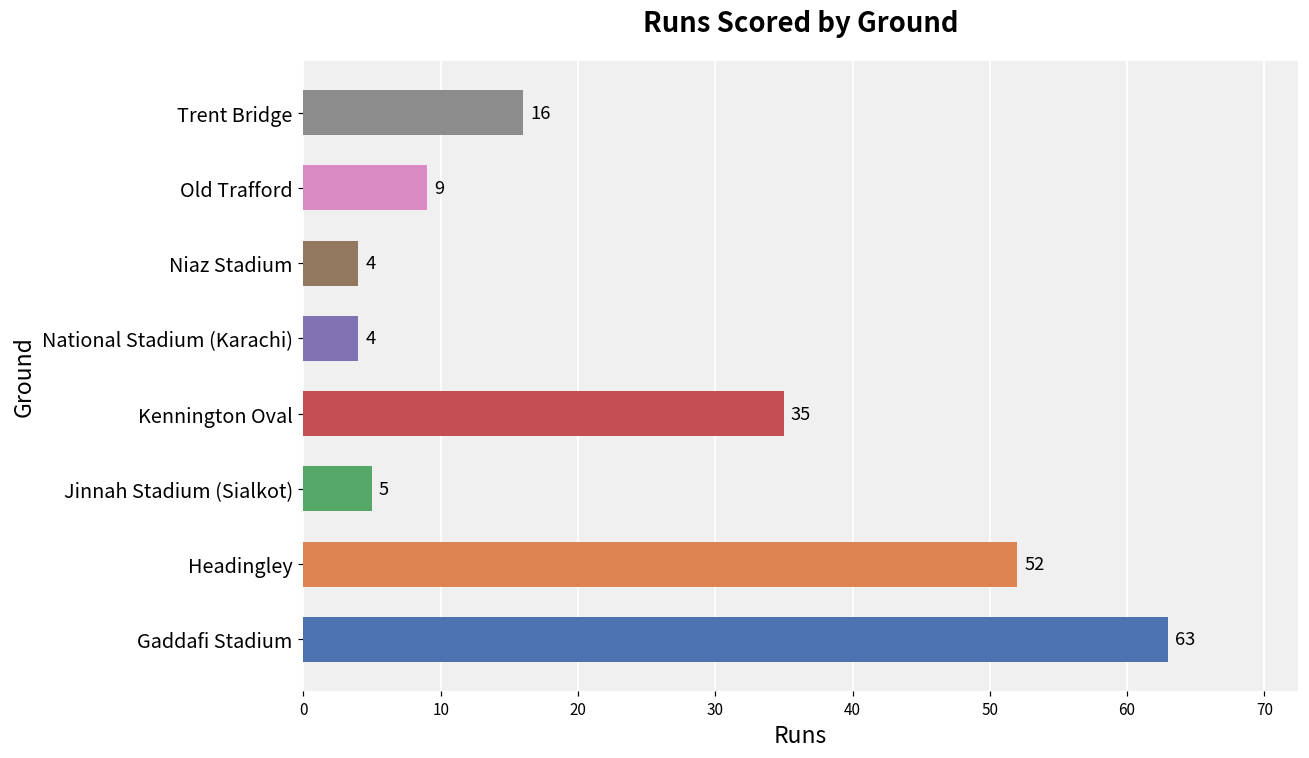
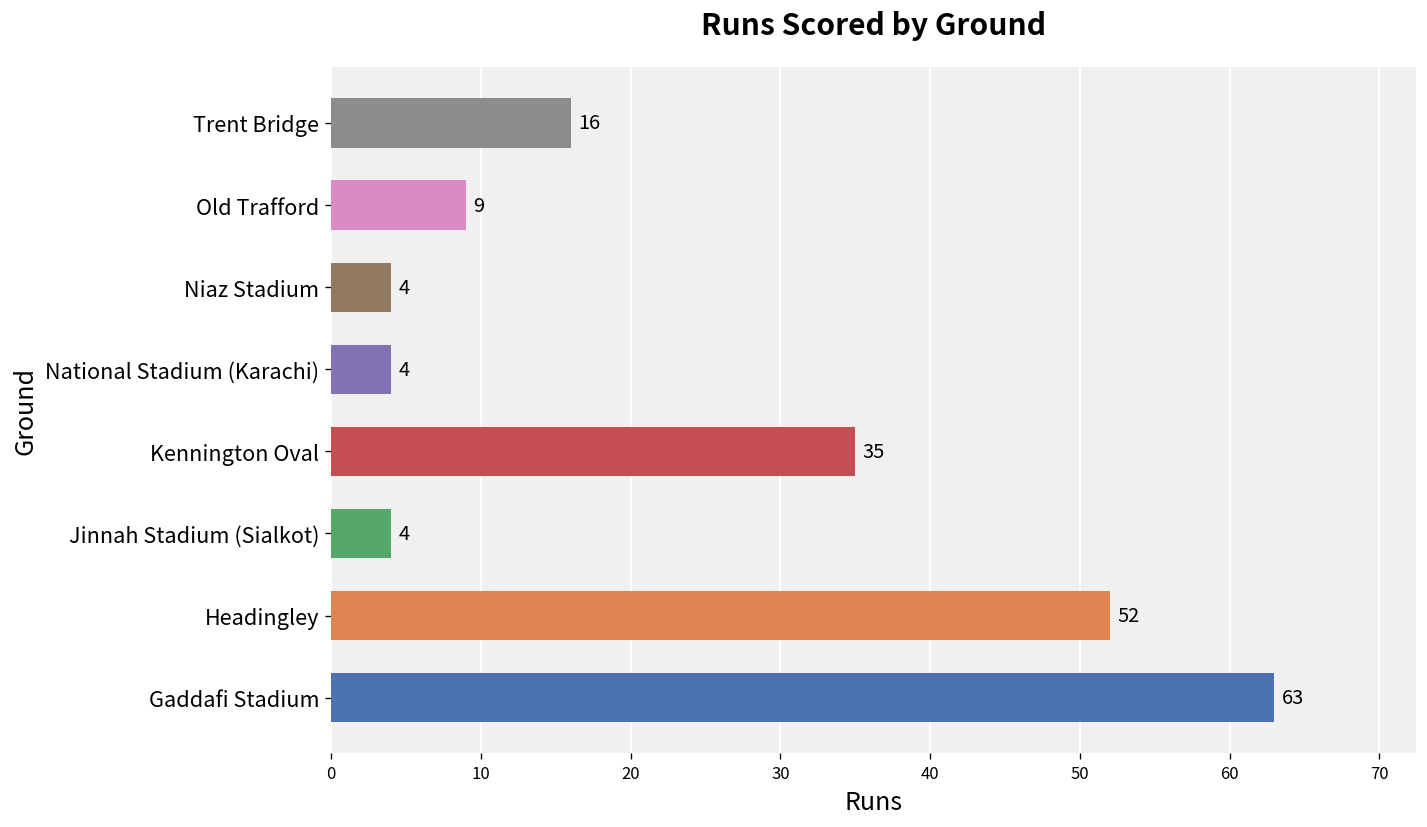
Jinnah Stadium (Sialkot): 5 -> 4
